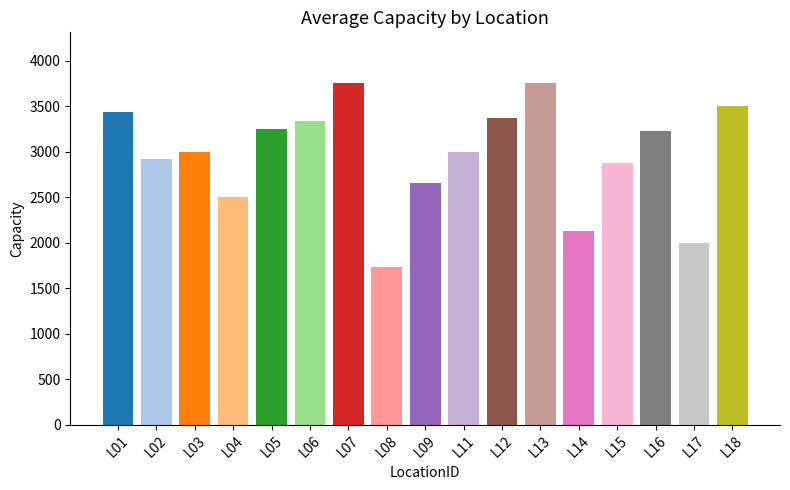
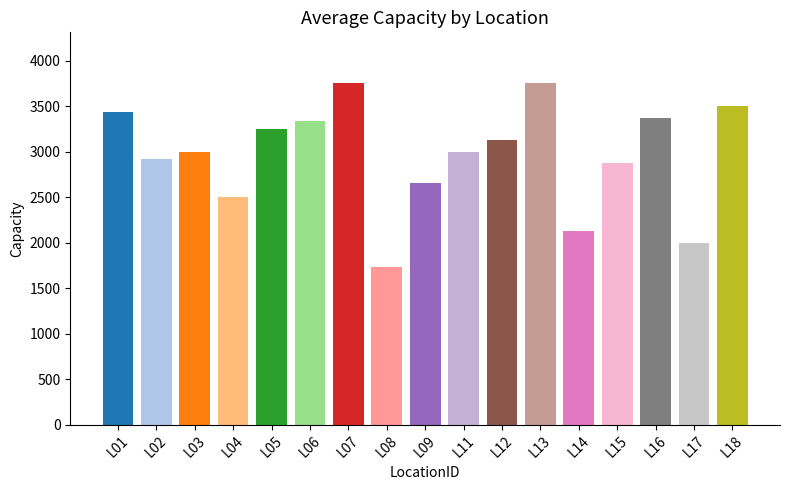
L12: 3400 -> 3100
L16: 3200 -> 3400
